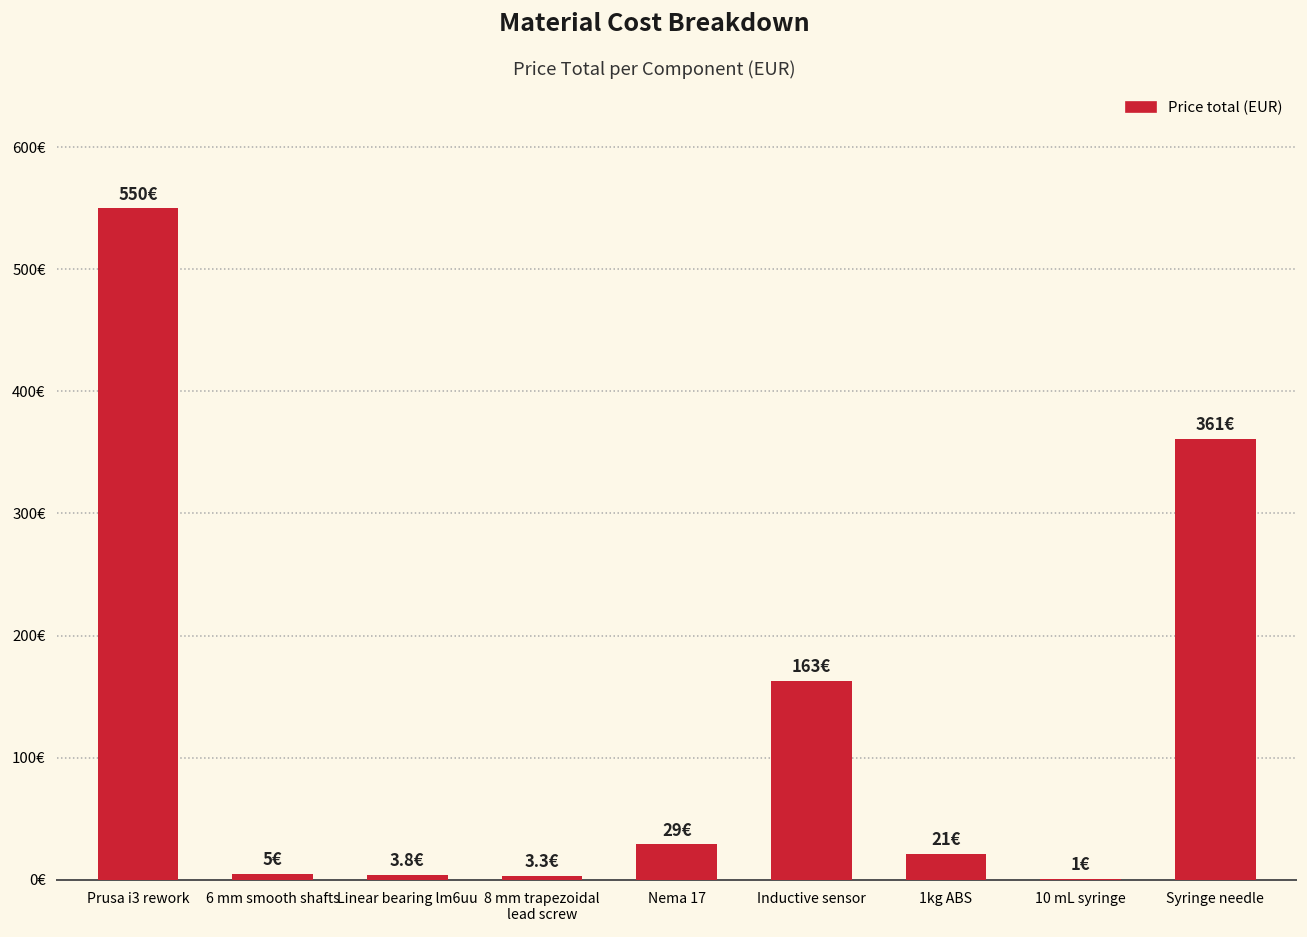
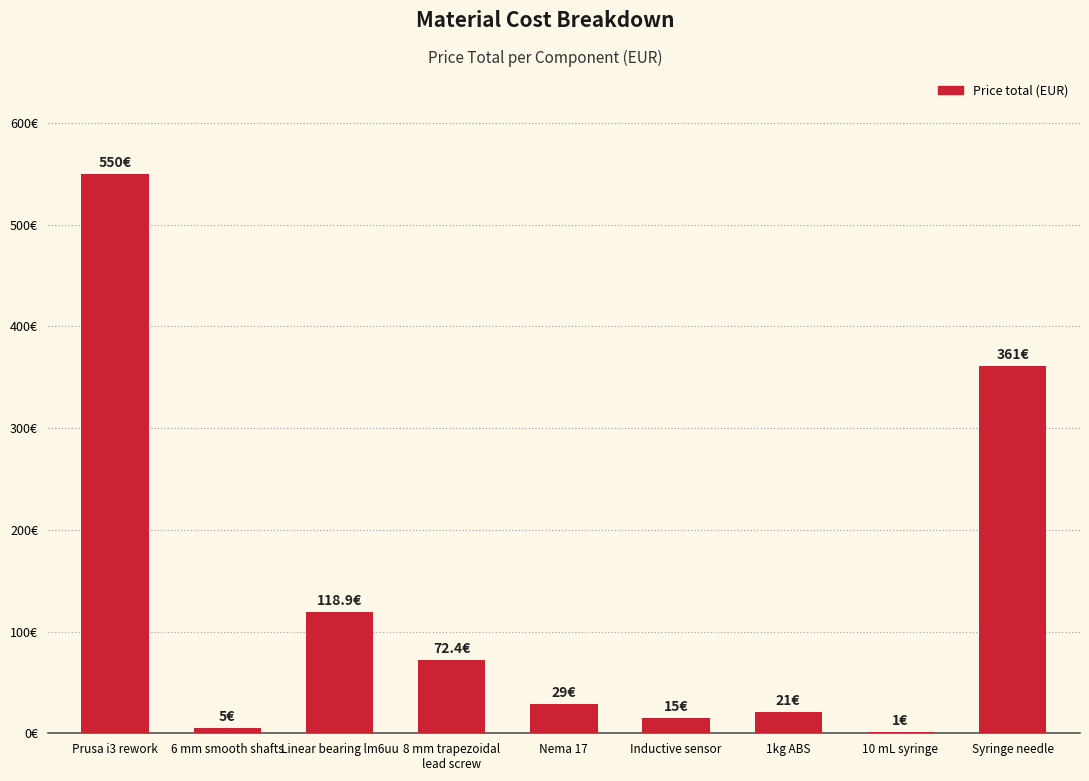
Linear bearing lm6uu: 3.8€ -> 118.9€
8 mm trapezoidal lead screw: 3.3€ -> 72.4€
Inductive sensor: 163€ -> 15€
